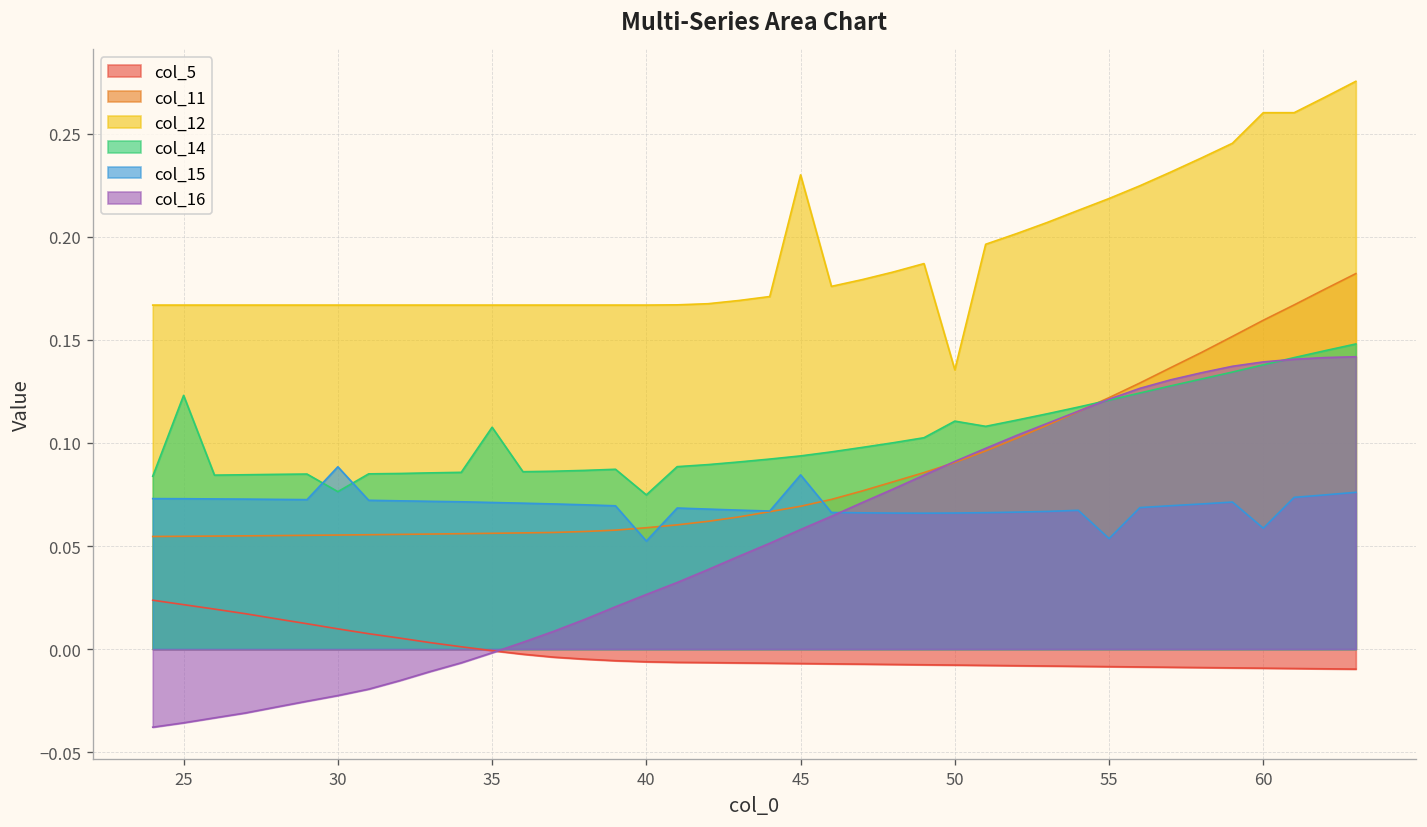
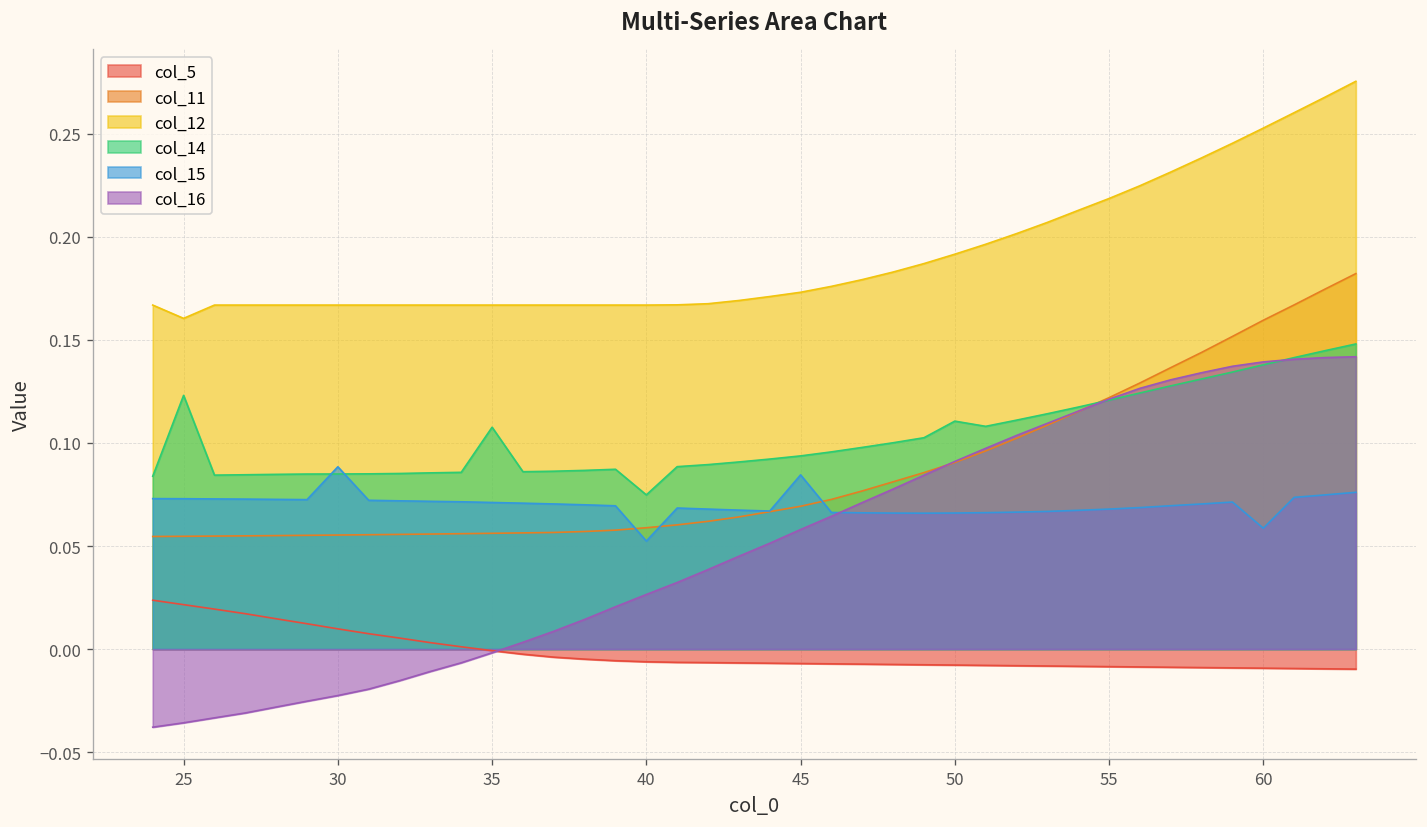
col_12, 25: 0.167 -> 0.160
col_14, 30: 0.076 -> 0.085
col_12, 45: 0.230 -> 0.173
col_12, 50: 0.135 -> 0.192
col_15, 55: 0.054 -> 0.068
col_12, 60: 0.260 -> 0.253
